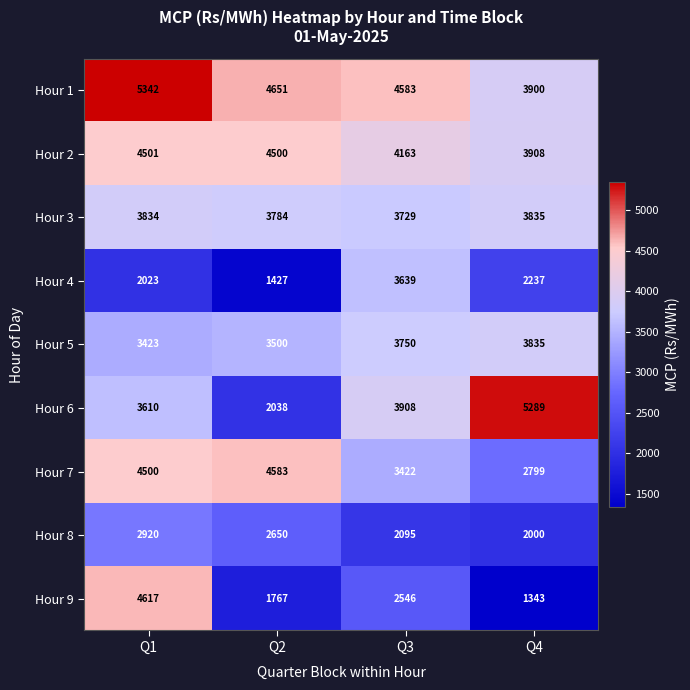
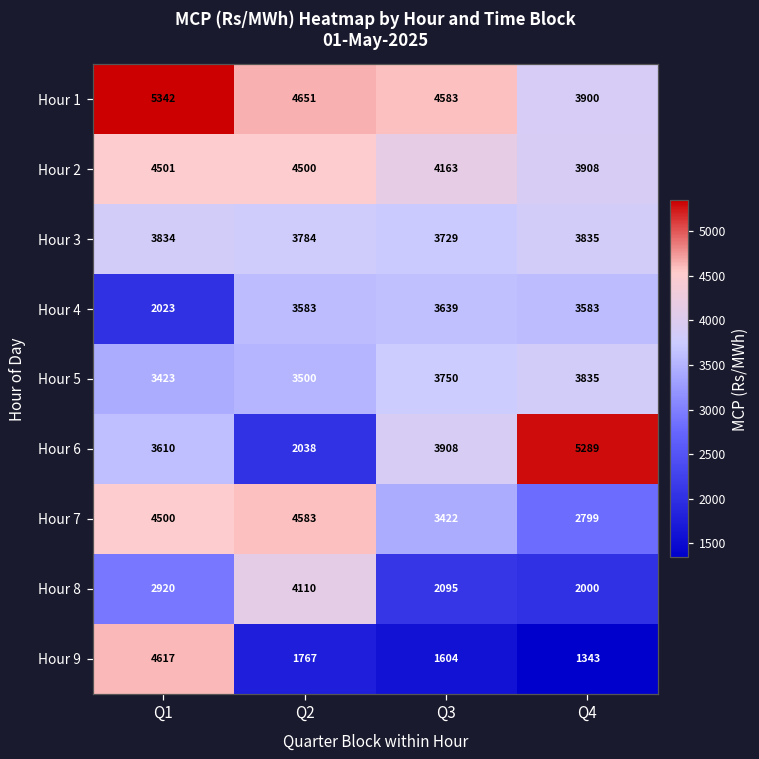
Hour 4, Q2: 1427 -> 3583
Hour 4, Q4: 2237 -> 3583
Hour 8, Q2: 2650 -> 4110
Hour 9, Q3: 2546 -> 1604
